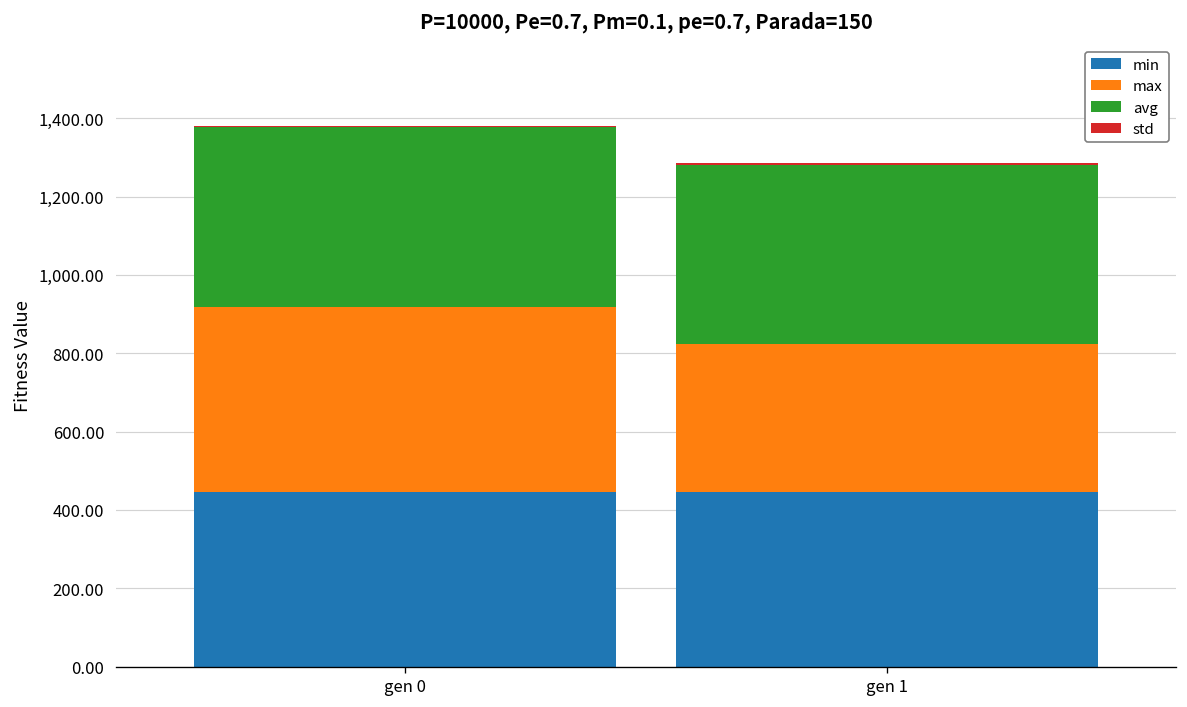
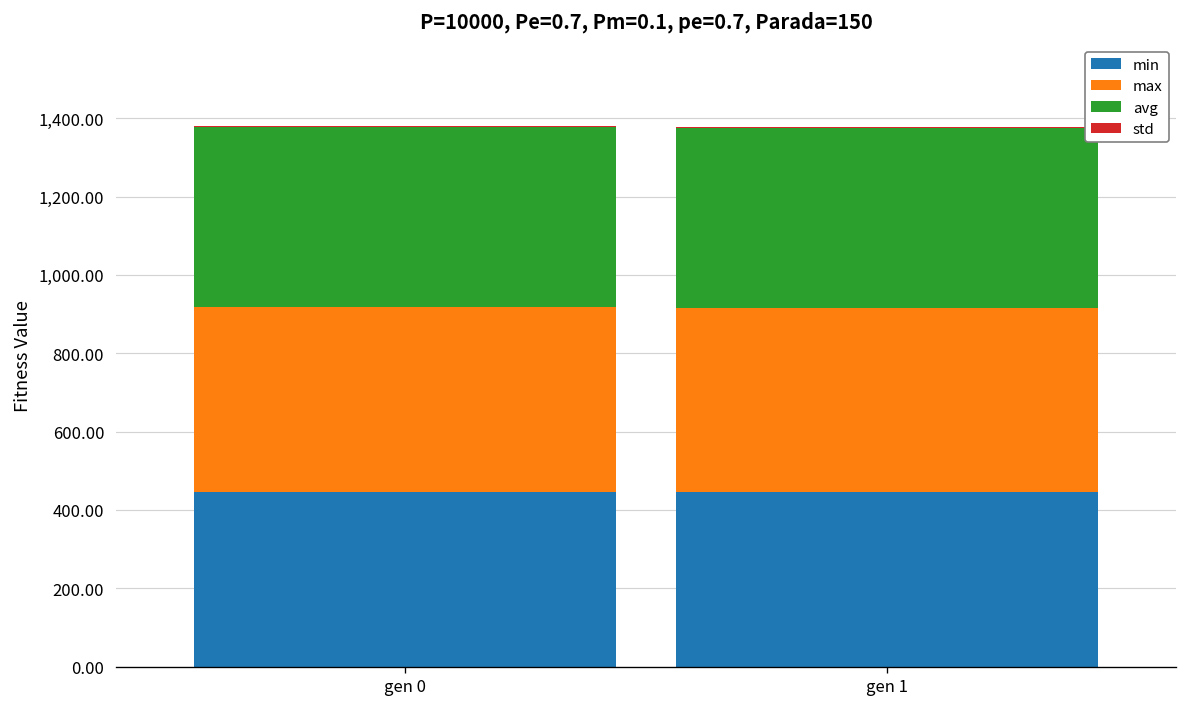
max, gen 1: 380 -> 470
